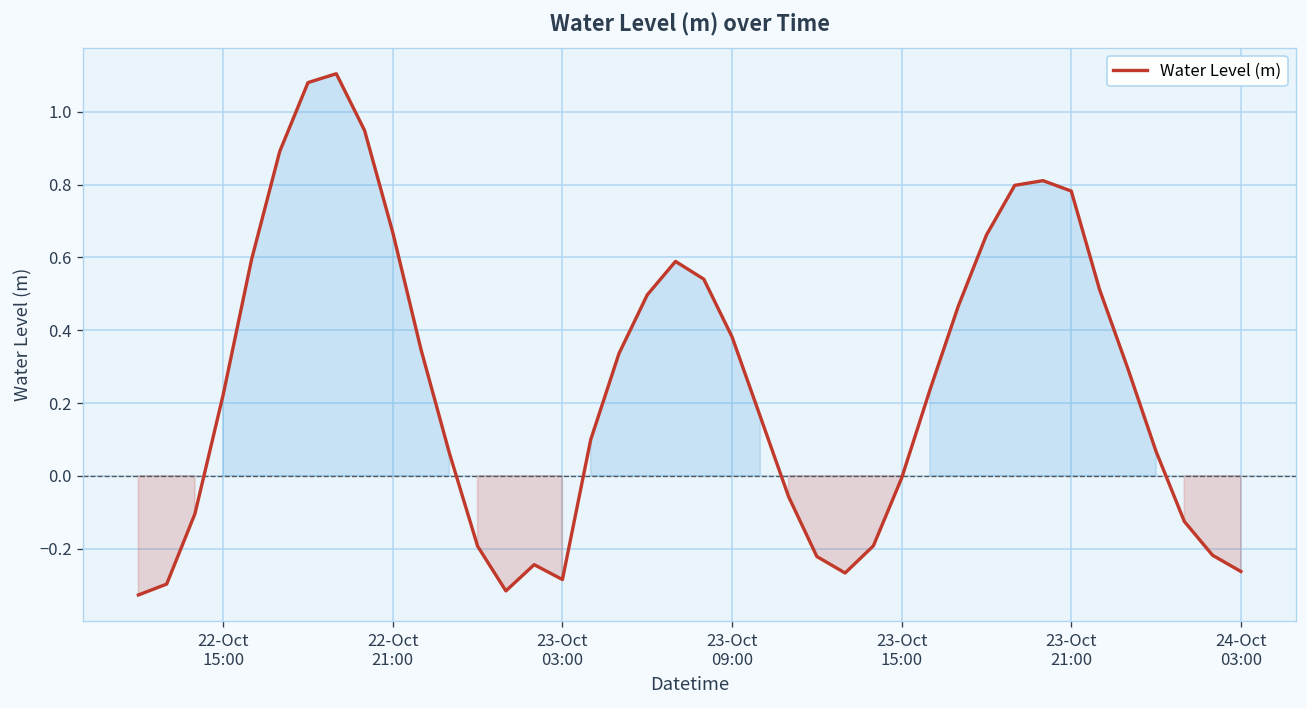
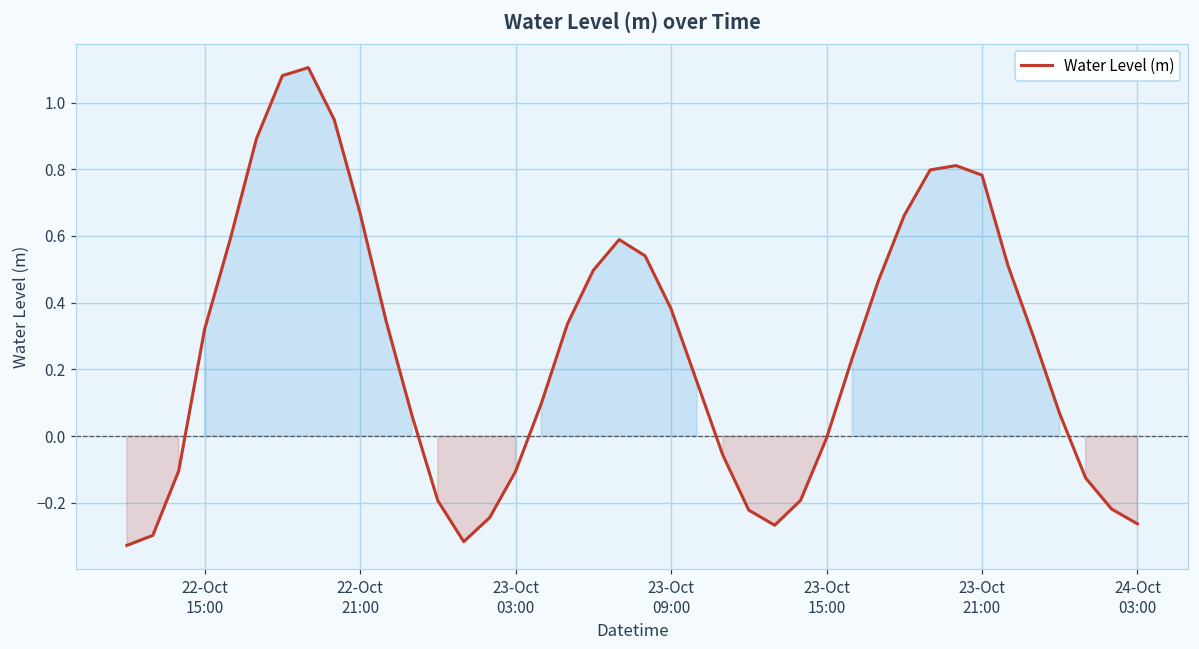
22-Oct 15:00: 0.22 -> 0.32
23-Oct 03:00: -0.29 -> -0.11
